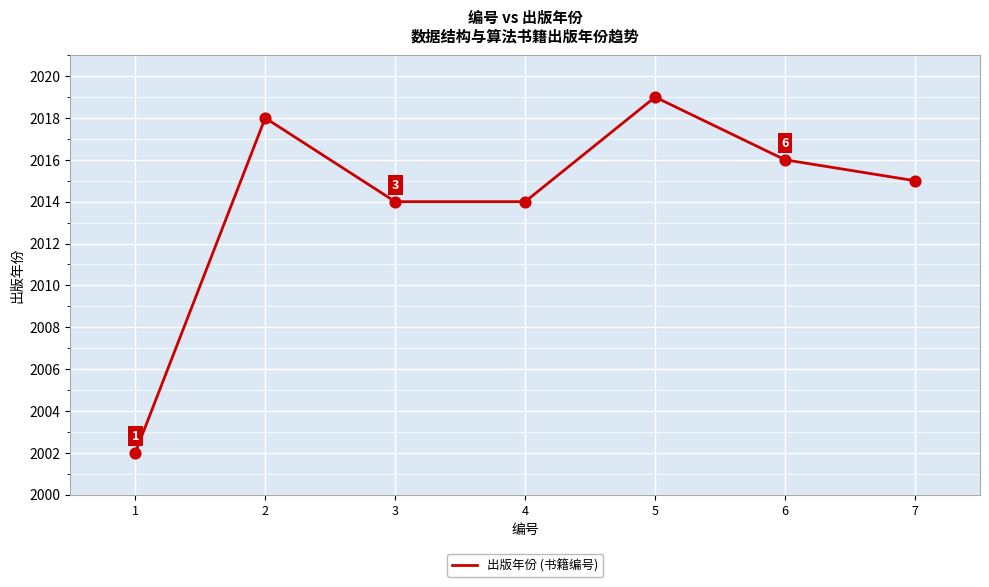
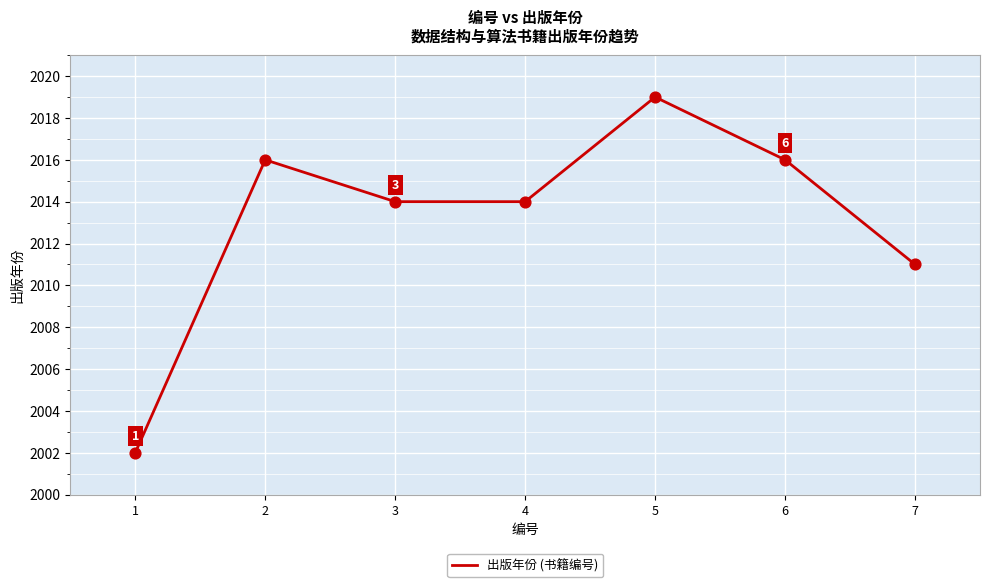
2: 2018 -> 2016
7: 2015 -> 2011
